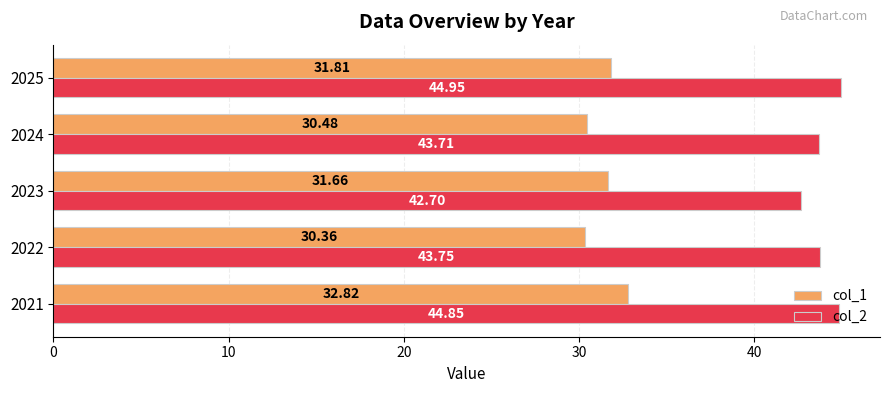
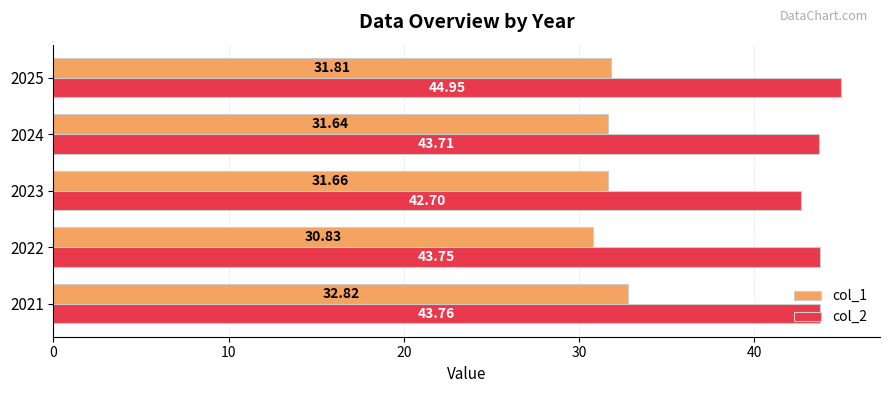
col_1, 2024: 30.48 -> 31.64
col_1, 2022: 30.36 -> 30.83
col_2, 2021: 44.85 -> 43.76
